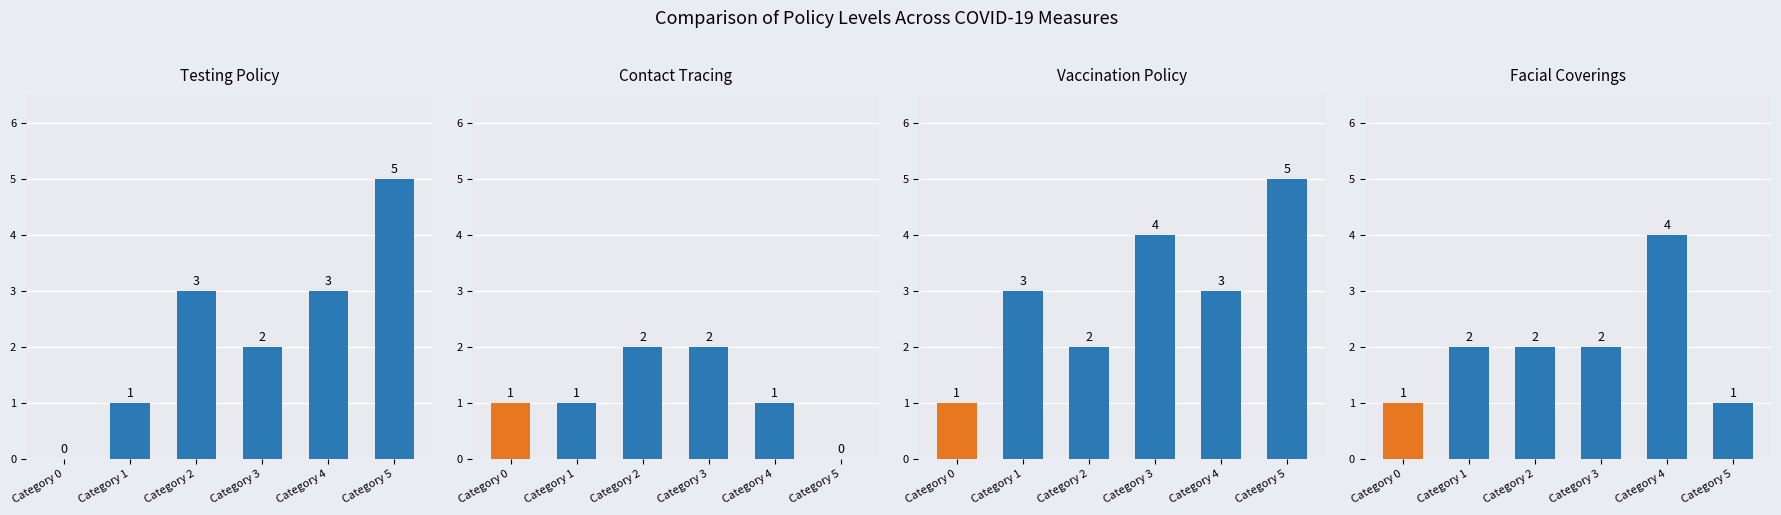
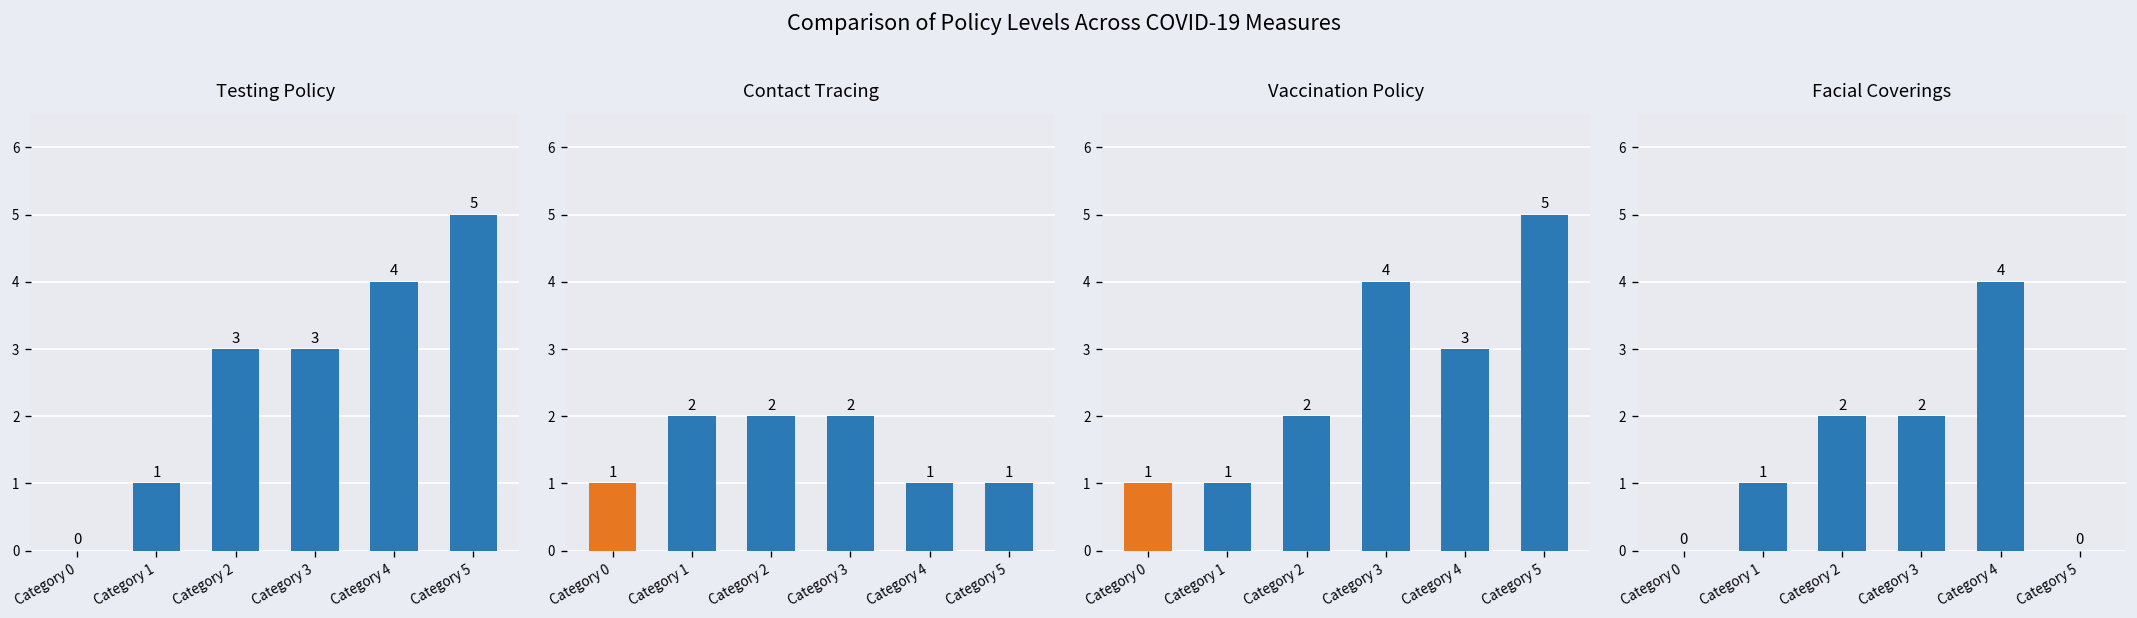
Testing Policy, Category 3: 2 -> 3
Testing Policy, Category 4: 3 -> 4
Contact Tracing, Category 1: 1 -> 2
Contact Tracing, Category 5: 0 -> 1
Vaccination Policy, Category 1: 3 -> 1
Facial Coverings, Category 0: 1 -> 0
Facial Coverings, Category 1: 2 -> 1
Facial Coverings, Category 5: 1 -> 0
